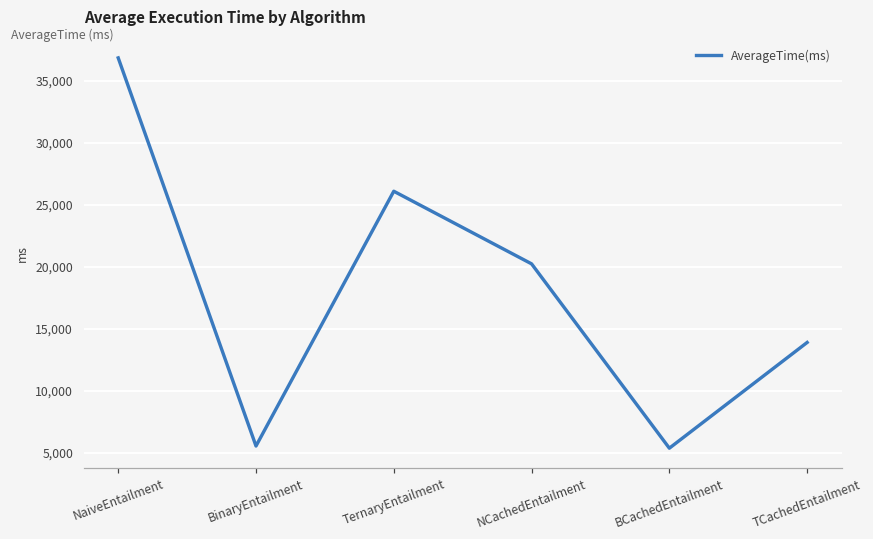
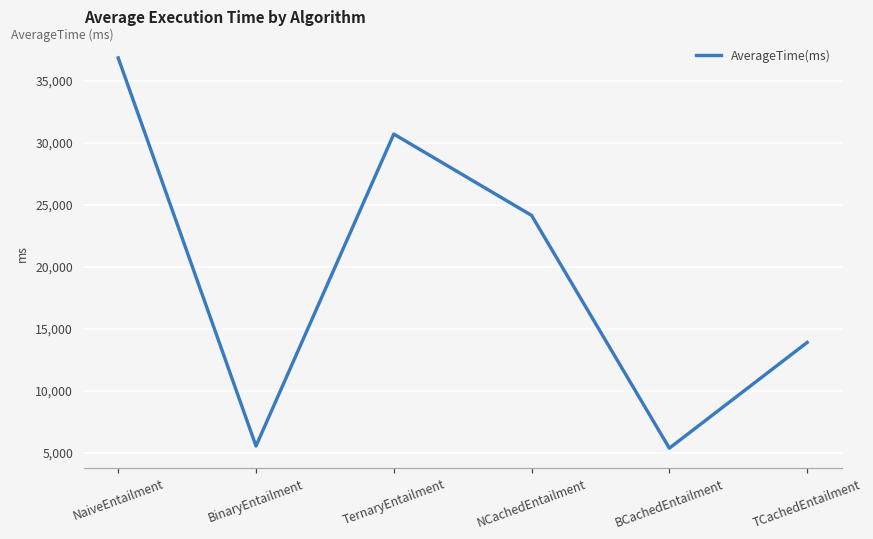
TernaryEntailment: 26,100 -> 30,700
NCachedEntailment: 20,200 -> 24,200
